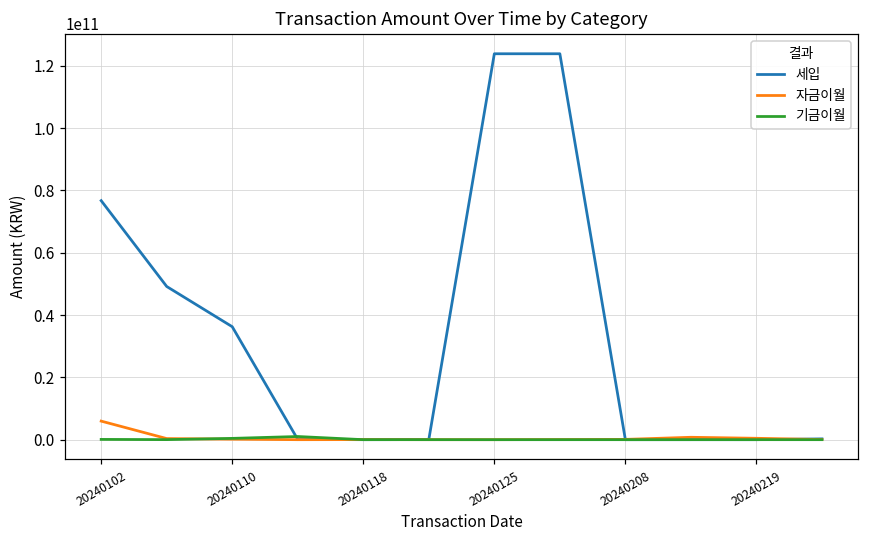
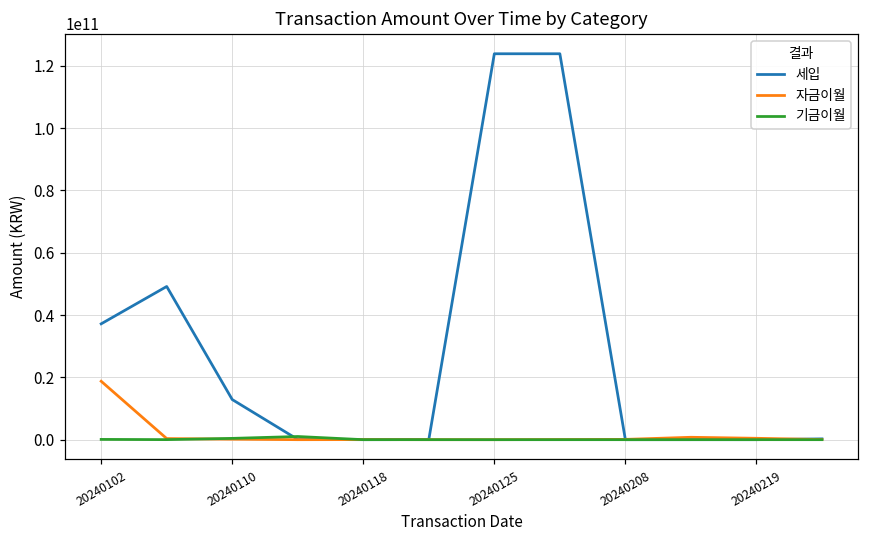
세입, 20240102: 77000000000 -> 37000000000
자금이월, 20240102: 6000000000 -> 19000000000
세입, 20240110: 36000000000 -> 13000000000
